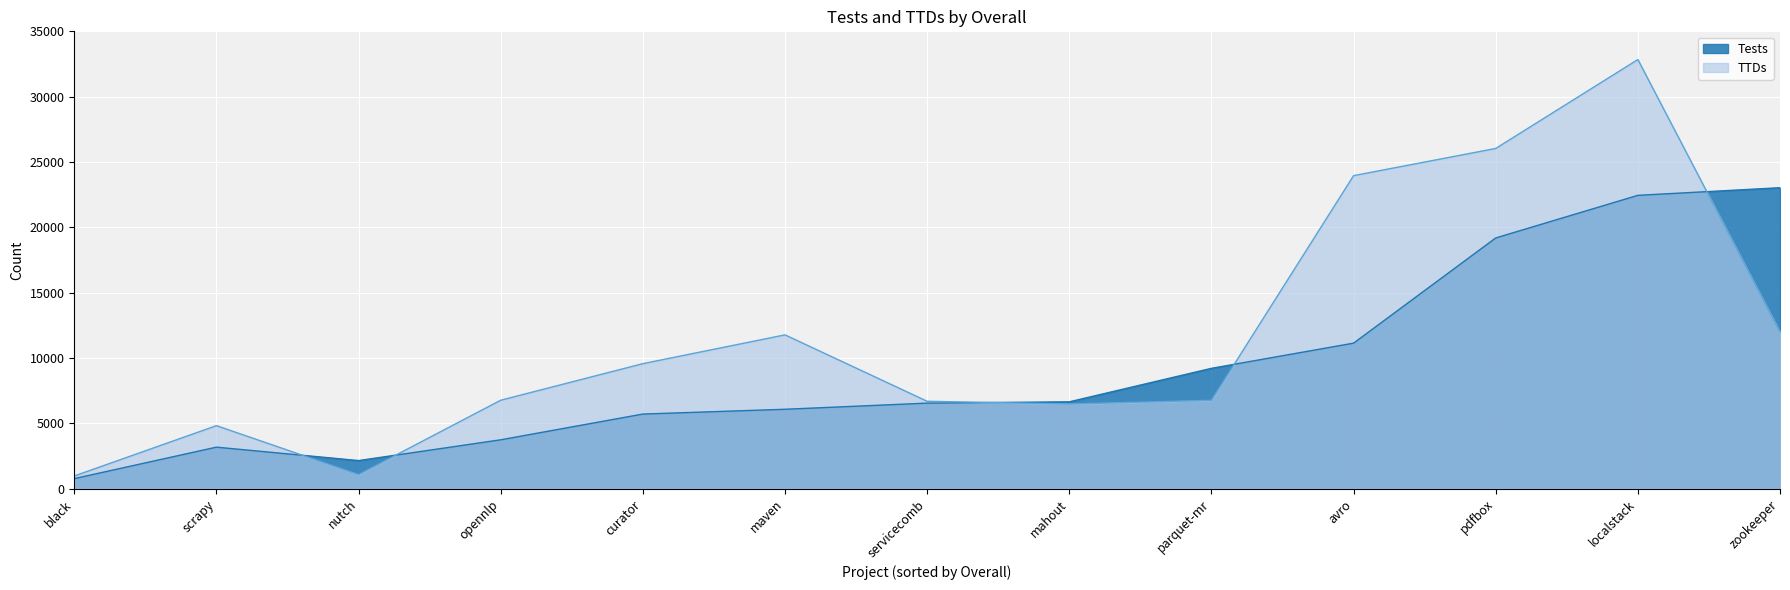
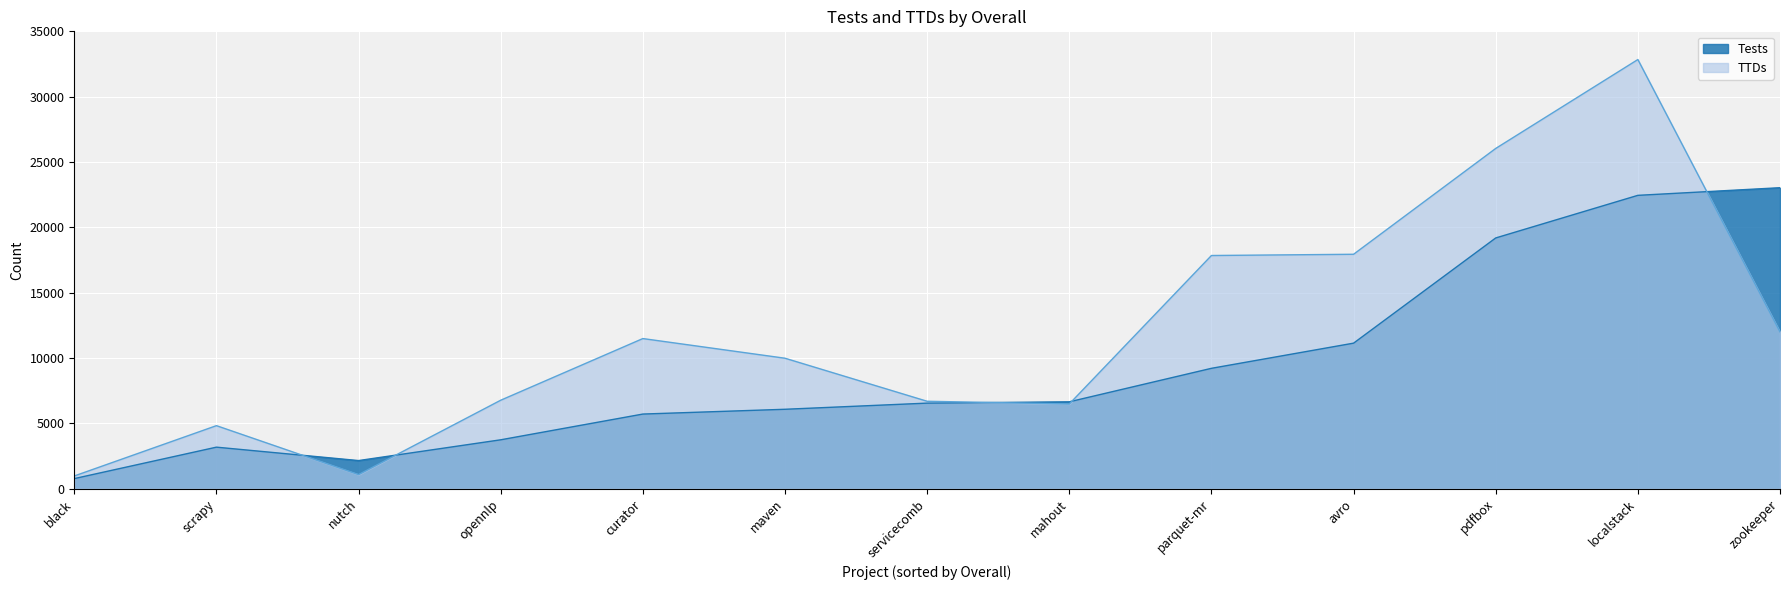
TTDs, curator: 9600 -> 11500
TTDs, maven: 11800 -> 10000
TTDs, parquet-mr: 6800 -> 17800
TTDs, avro: 24000 -> 17900
